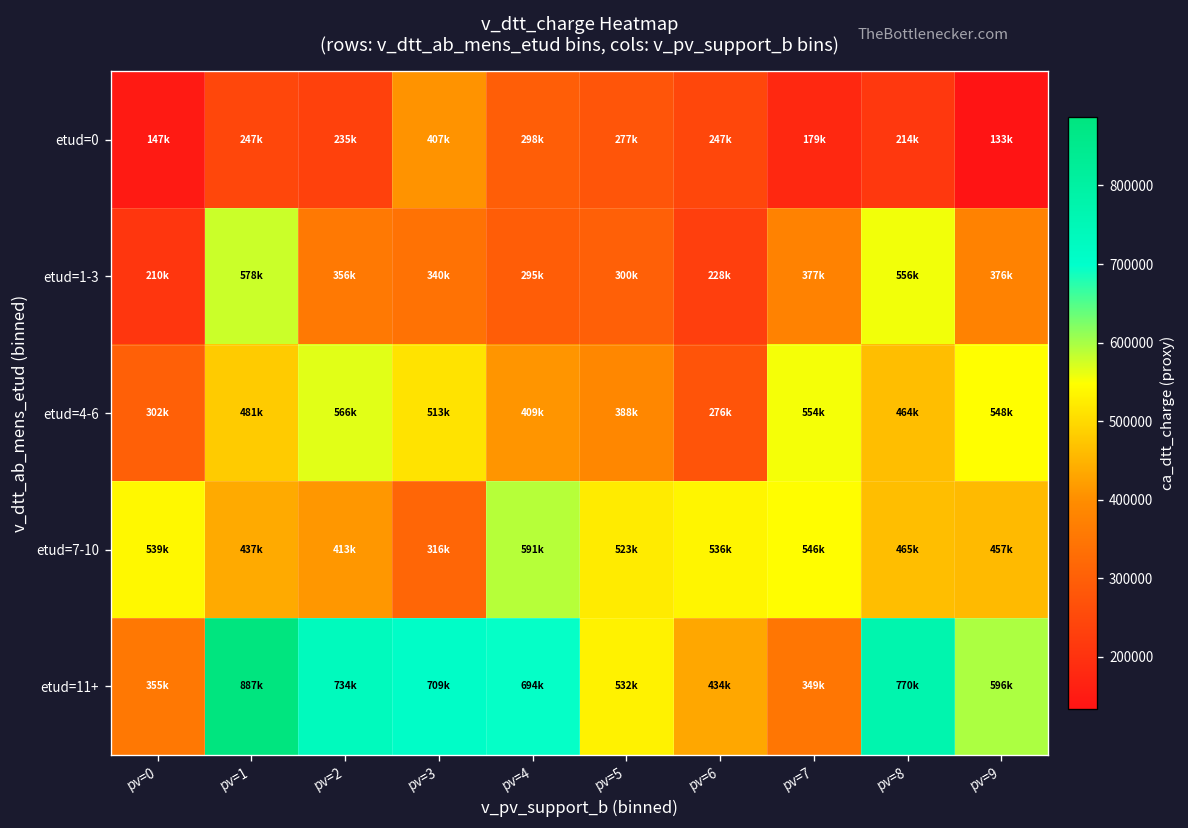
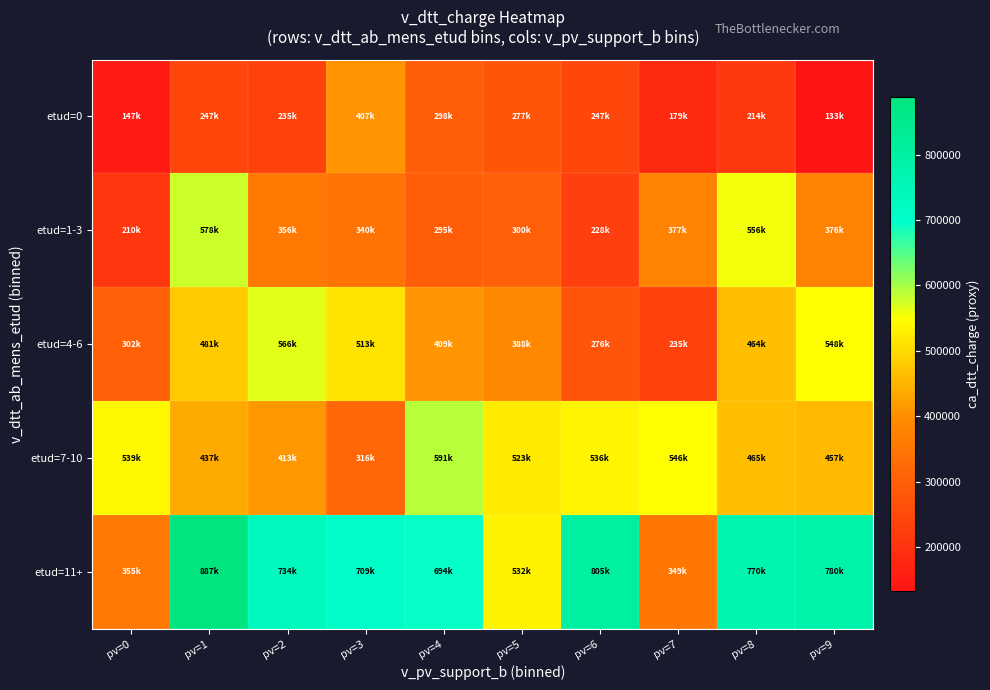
etud=4-6, pv=7: 554k -> 235k
etud=11+, pv=6: 434k -> 805k
etud=11+, pv=9: 596k -> 780k
